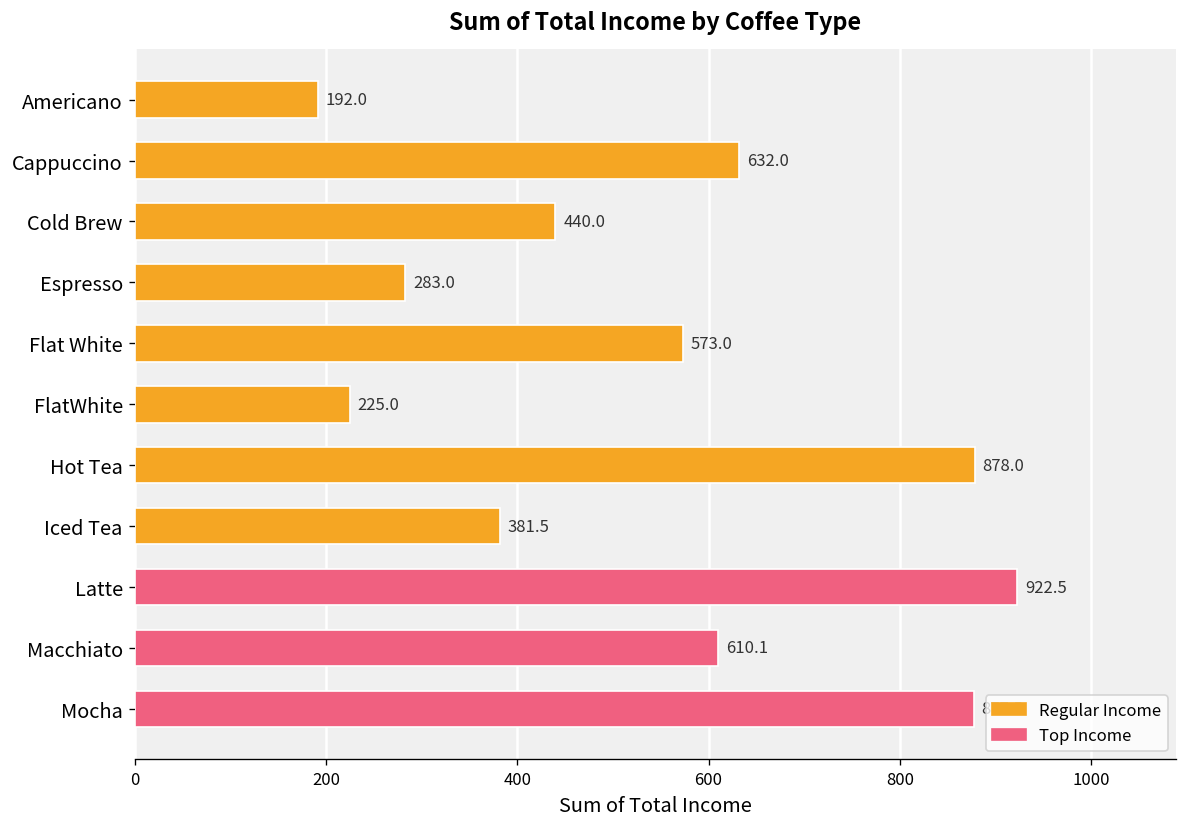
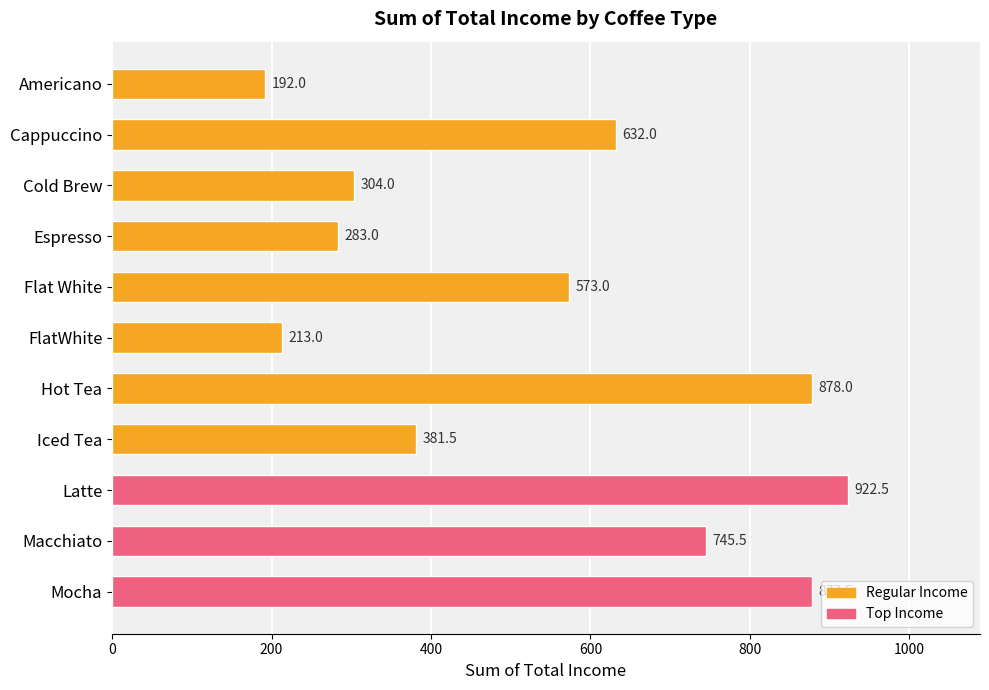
Cold Brew: 440.0 -> 304.0
FlatWhite: 225.0 -> 213.0
Macchiato: 610.1 -> 745.5
